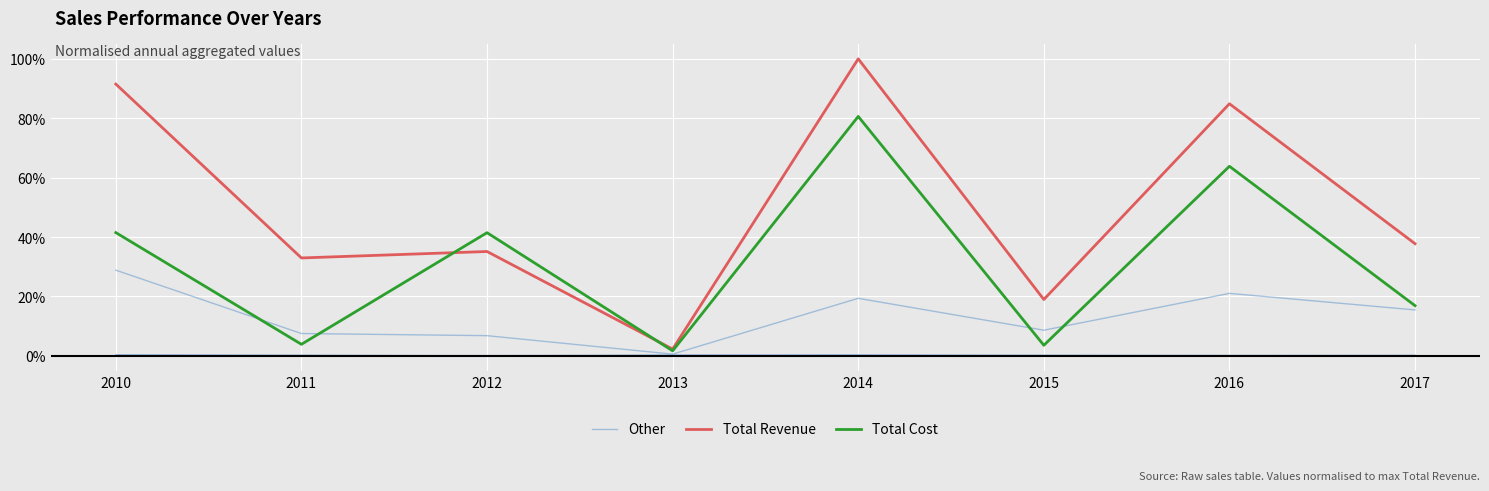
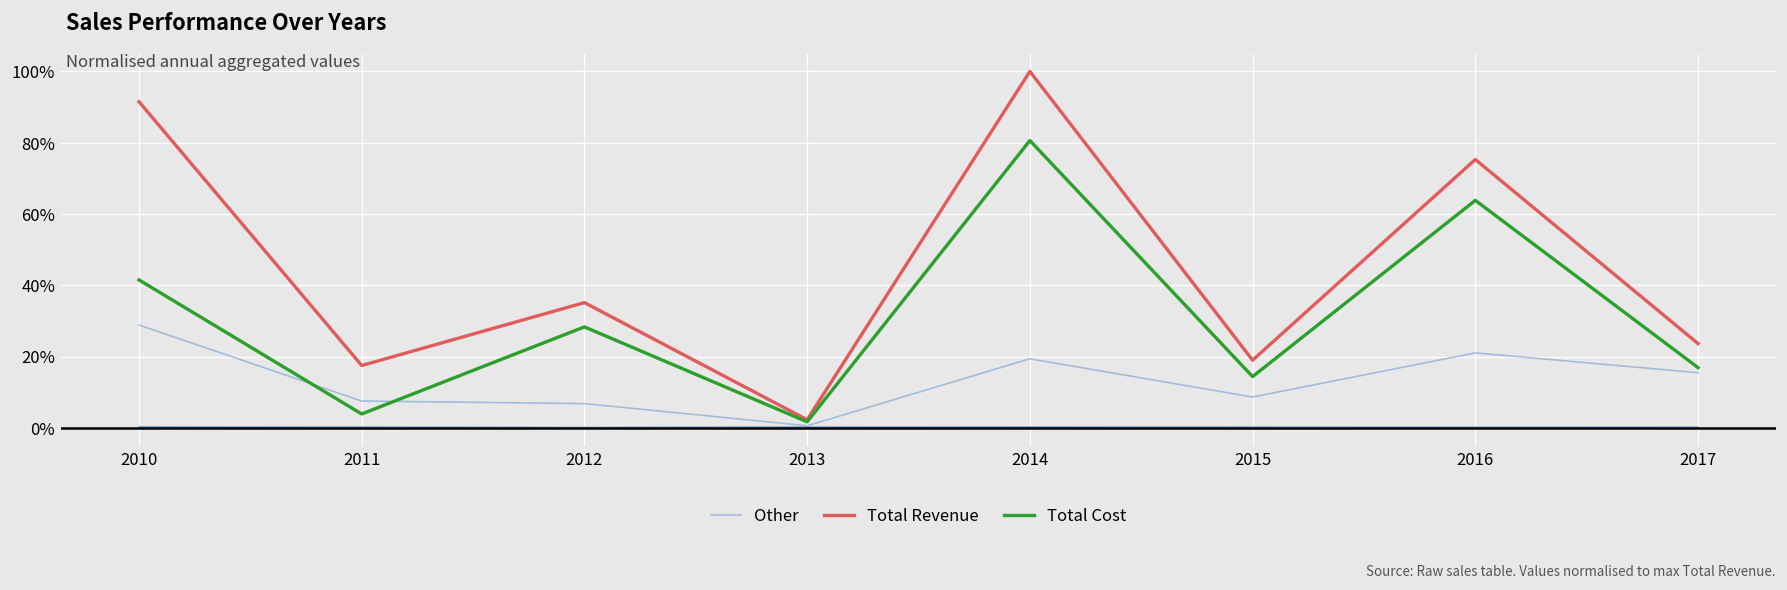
Total Revenue, 2011: 33% -> 17%
Total Cost, 2012: 41% -> 28%
Total Cost, 2015: 4% -> 14%
Total Revenue, 2016: 85% -> 75%
Total Revenue, 2017: 38% -> 24%
